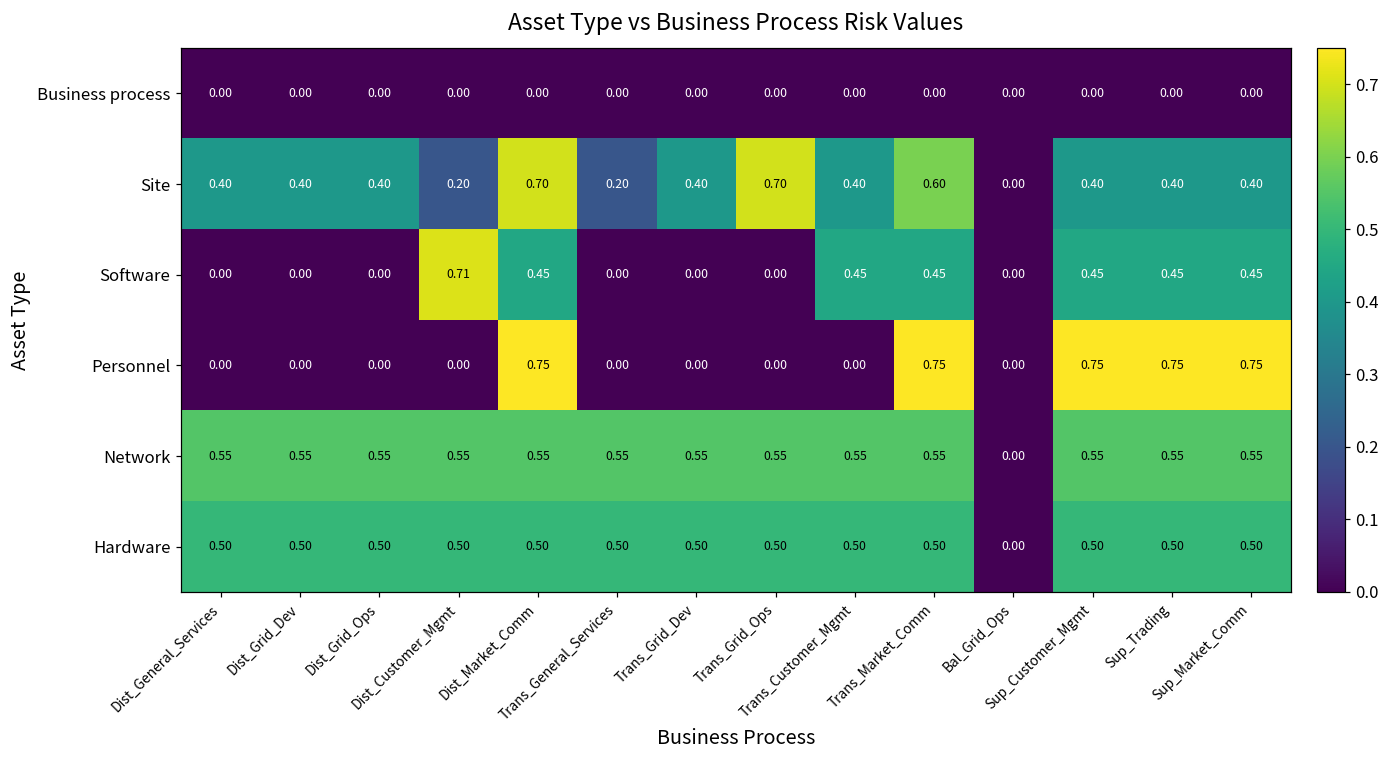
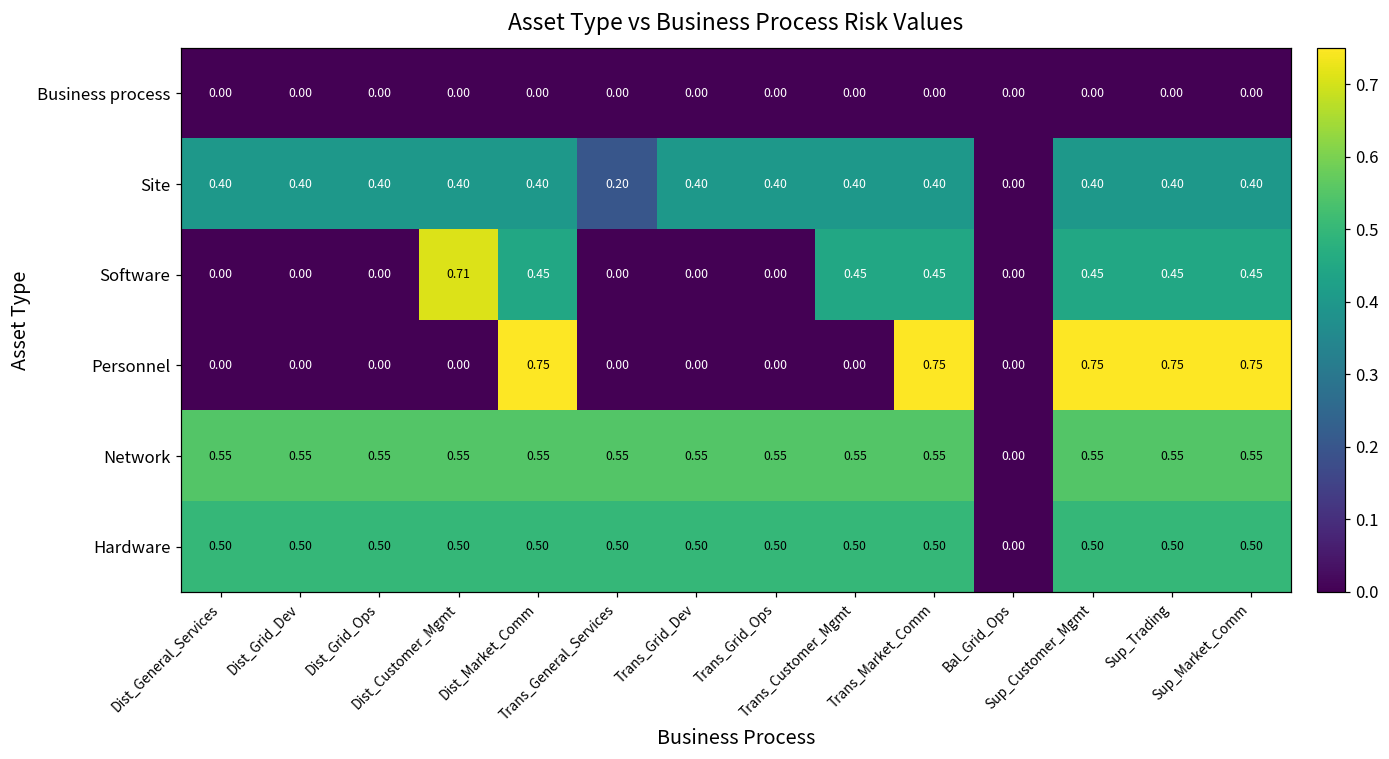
Site, Dist_Customer_Mgmt: 0.20 -> 0.40
Site, Dist_Market_Comm: 0.70 -> 0.40
Site, Trans_Grid_Ops: 0.70 -> 0.40
Site, Trans_Market_Comm: 0.60 -> 0.40
